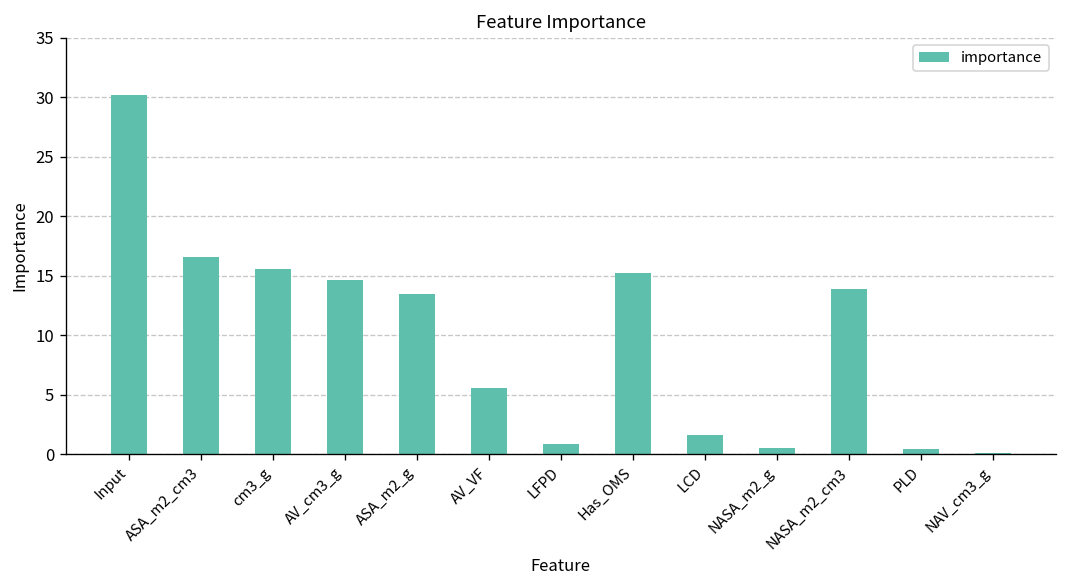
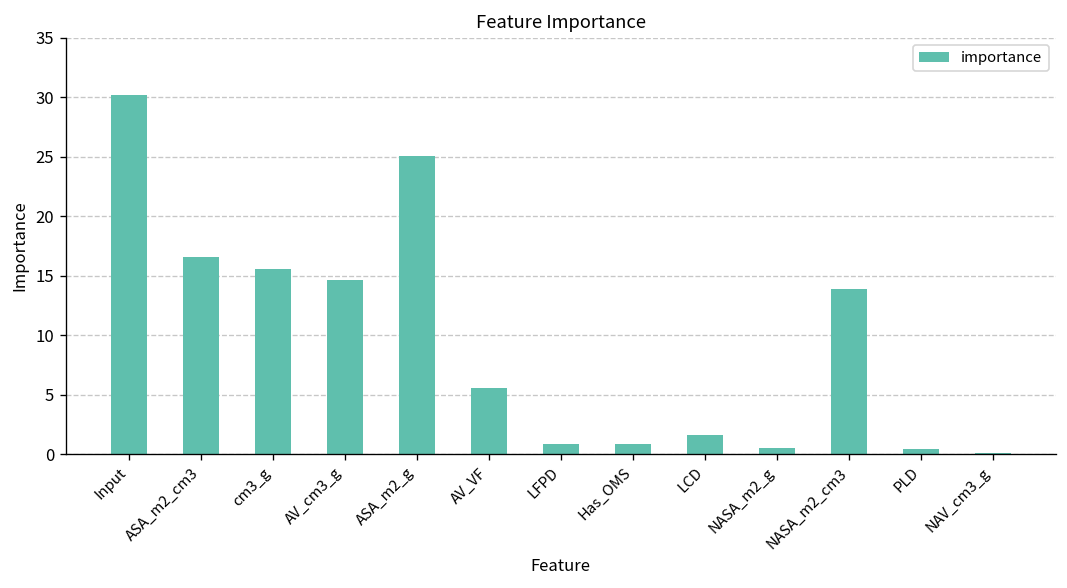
ASA_m2_g: 13 -> 25
Has_OMS: 15 -> 1
